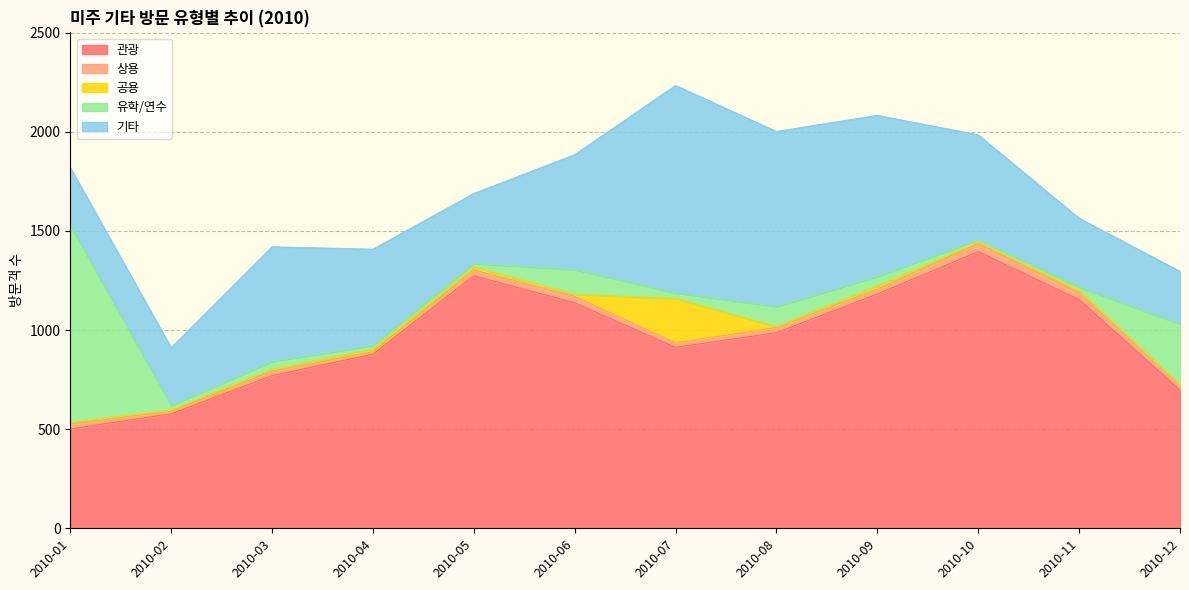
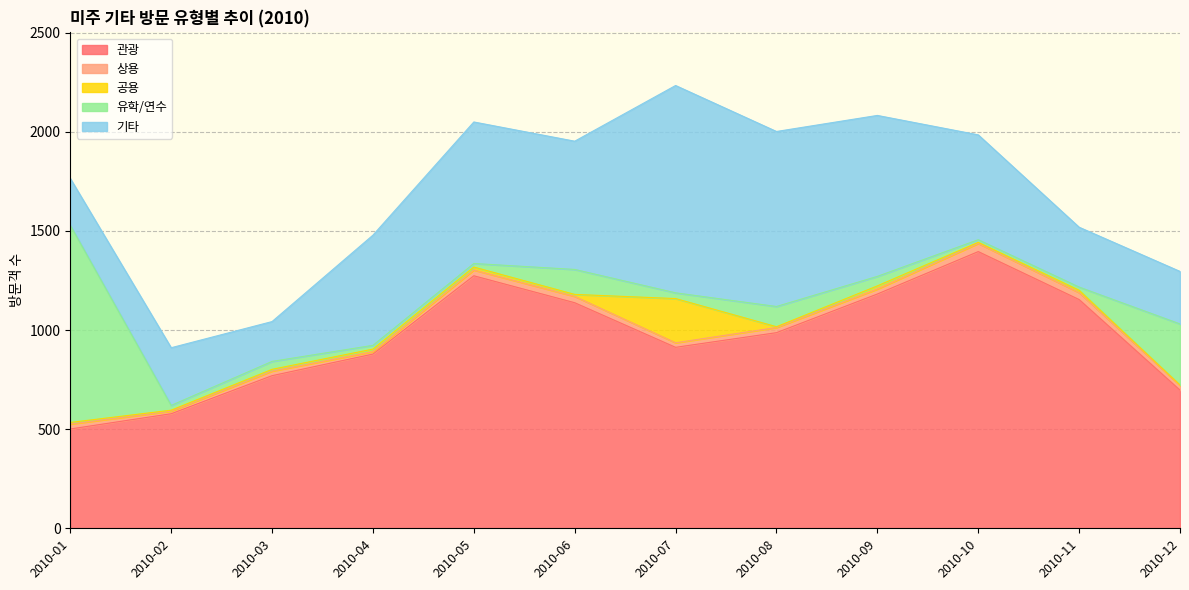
기타, 2010-01: 290 -> 240
기타, 2010-03: 580 -> 200
기타, 2010-04: 490 -> 560
기타, 2010-05: 350 -> 710
기타, 2010-06: 580 -> 650
기타, 2010-11: 350 -> 300
